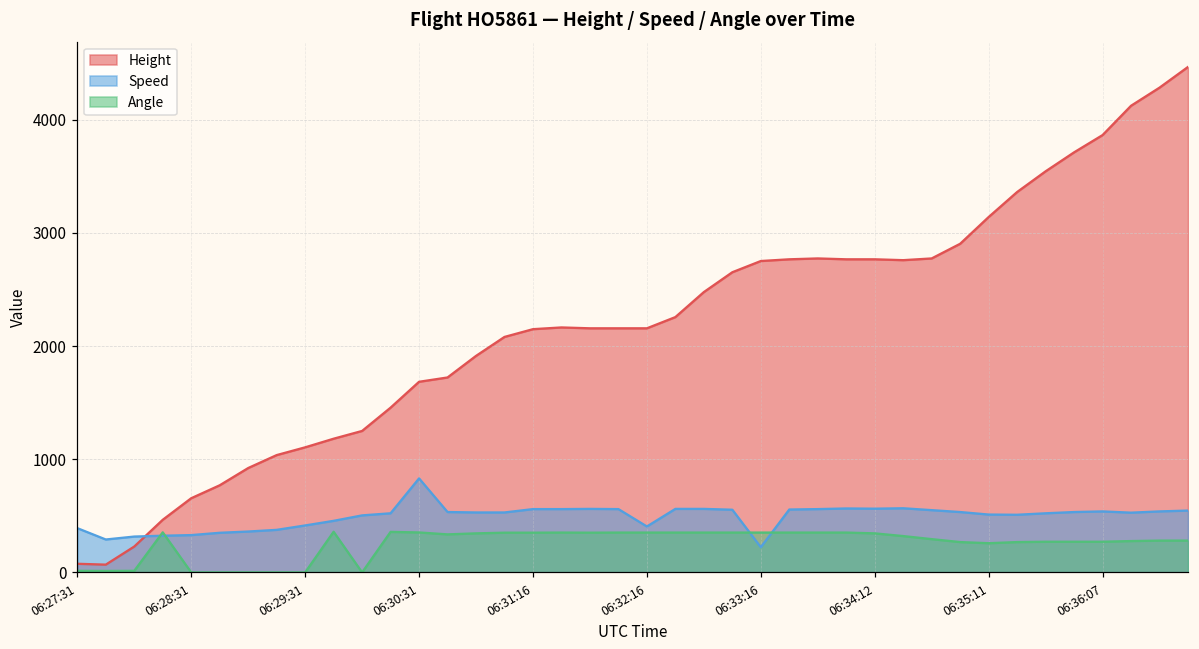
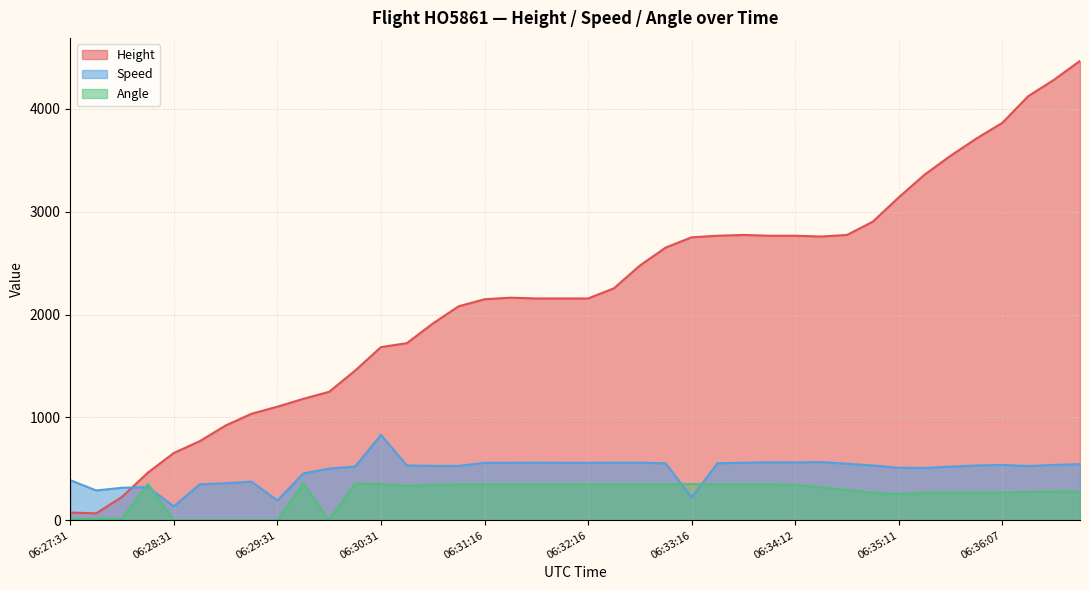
Speed, 06:28:31: 330 -> 140
Speed, 06:29:31: 410 -> 190
Speed, 06:32:16: 410 -> 560
